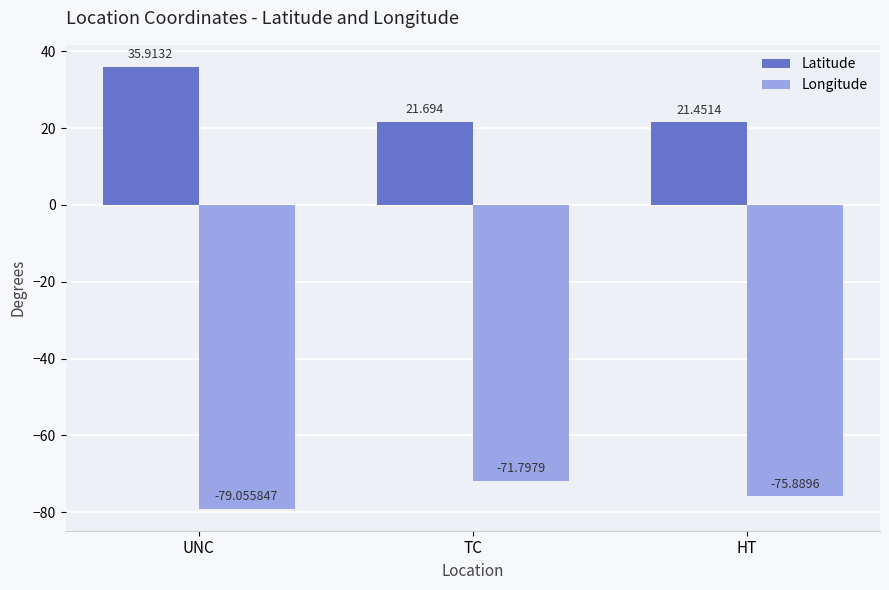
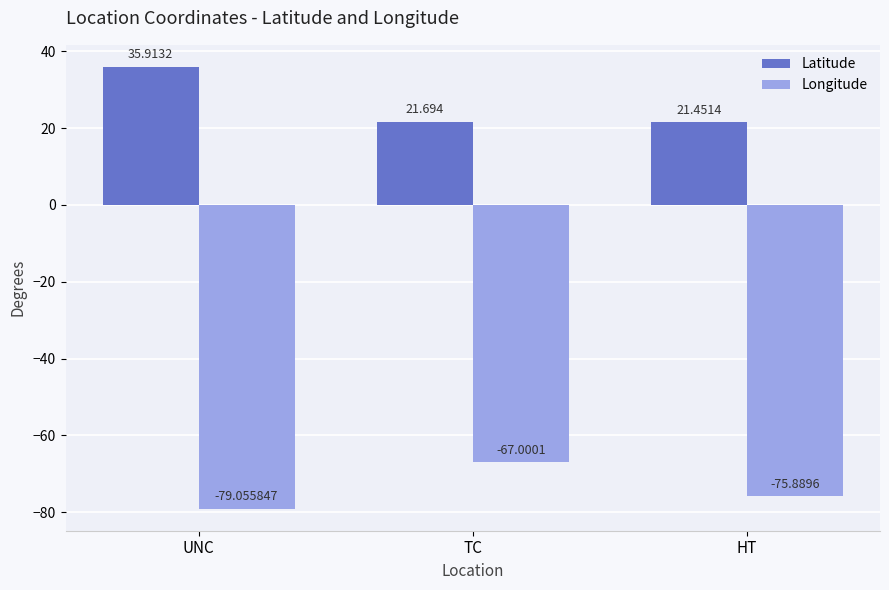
Longitude, TC: -71.7979 -> -67.0001
